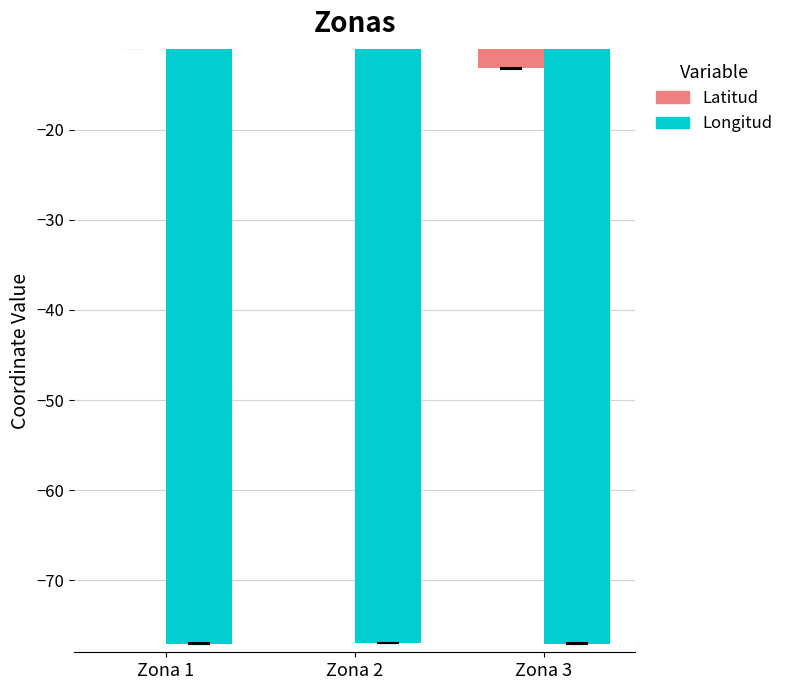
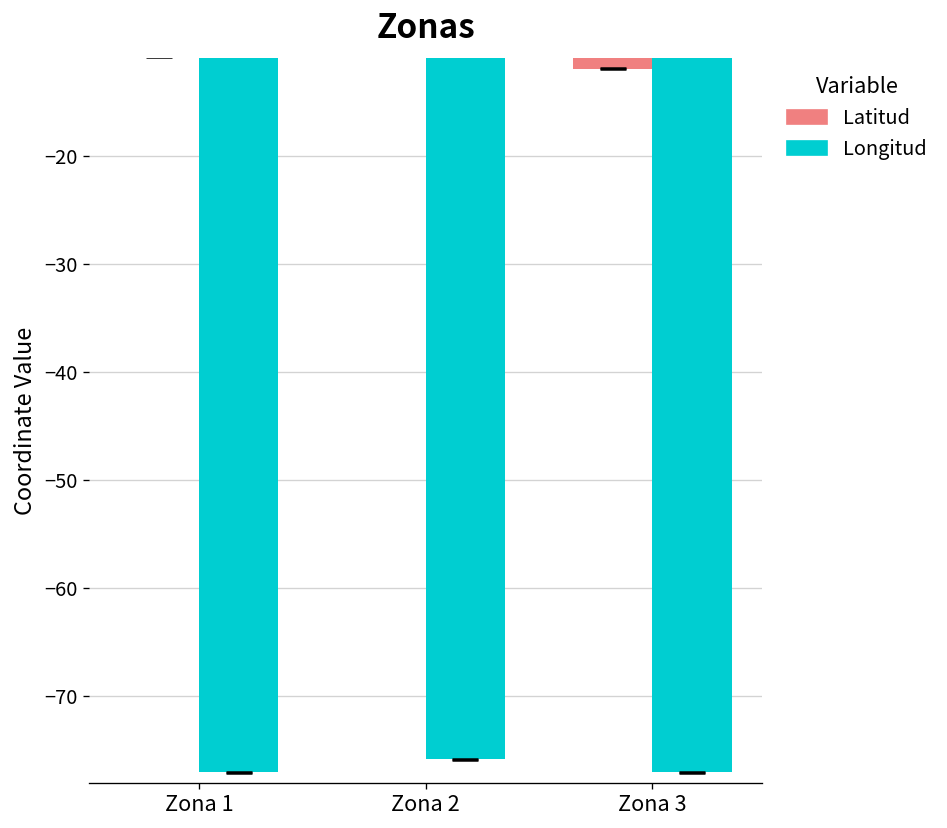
Longitud, Zona 2: -77 -> -76
Latitud, Zona 3: -13 -> -12
